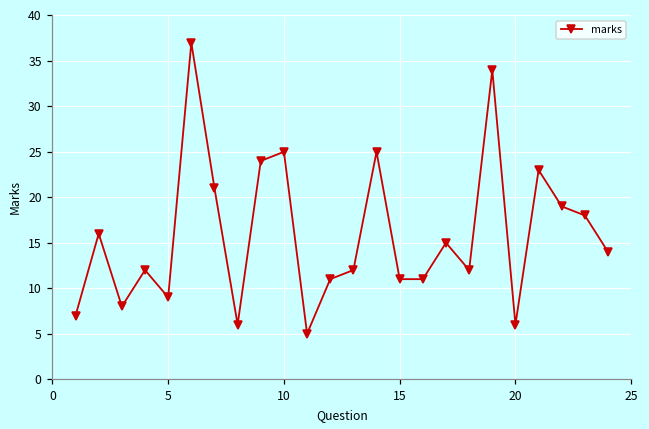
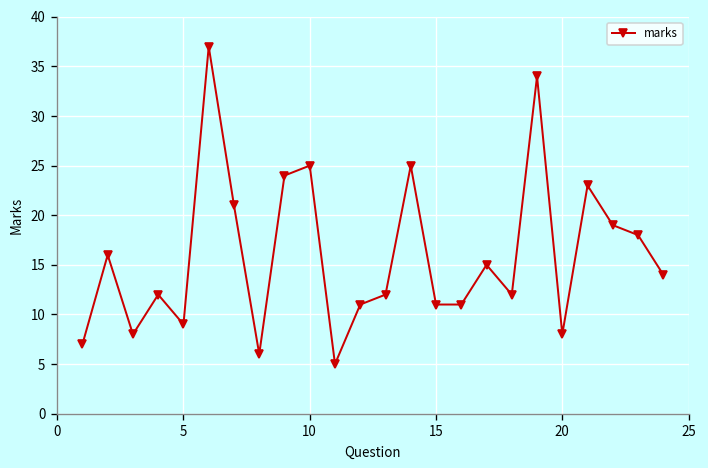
20: 6 -> 8
